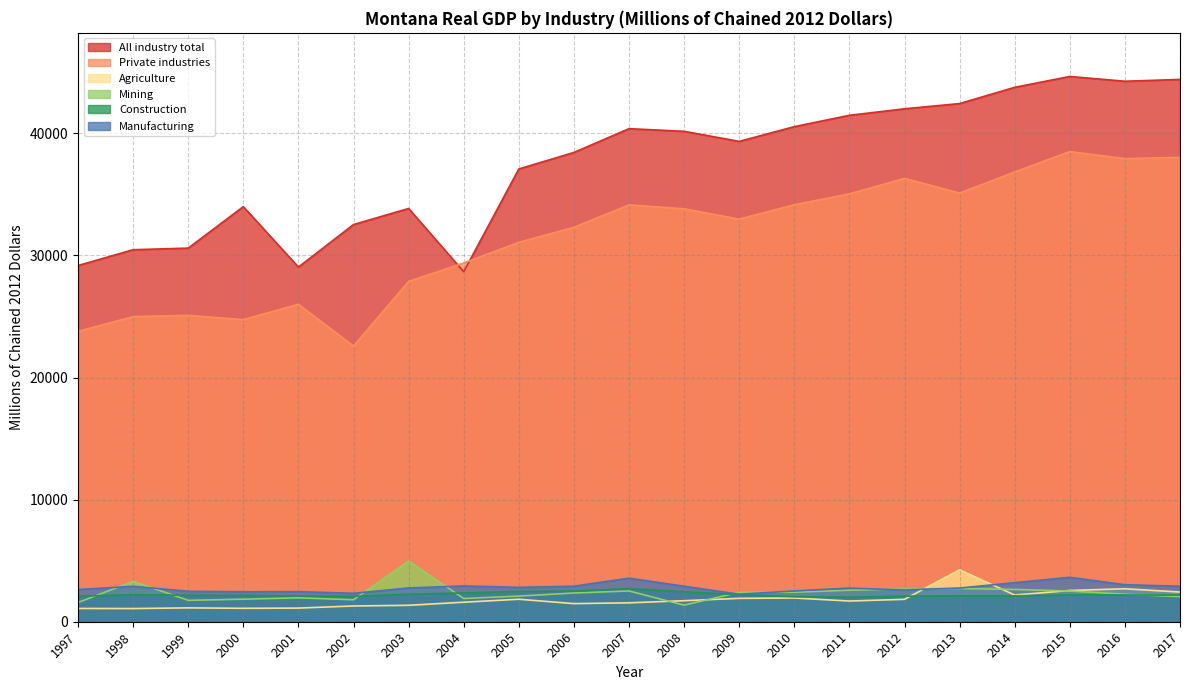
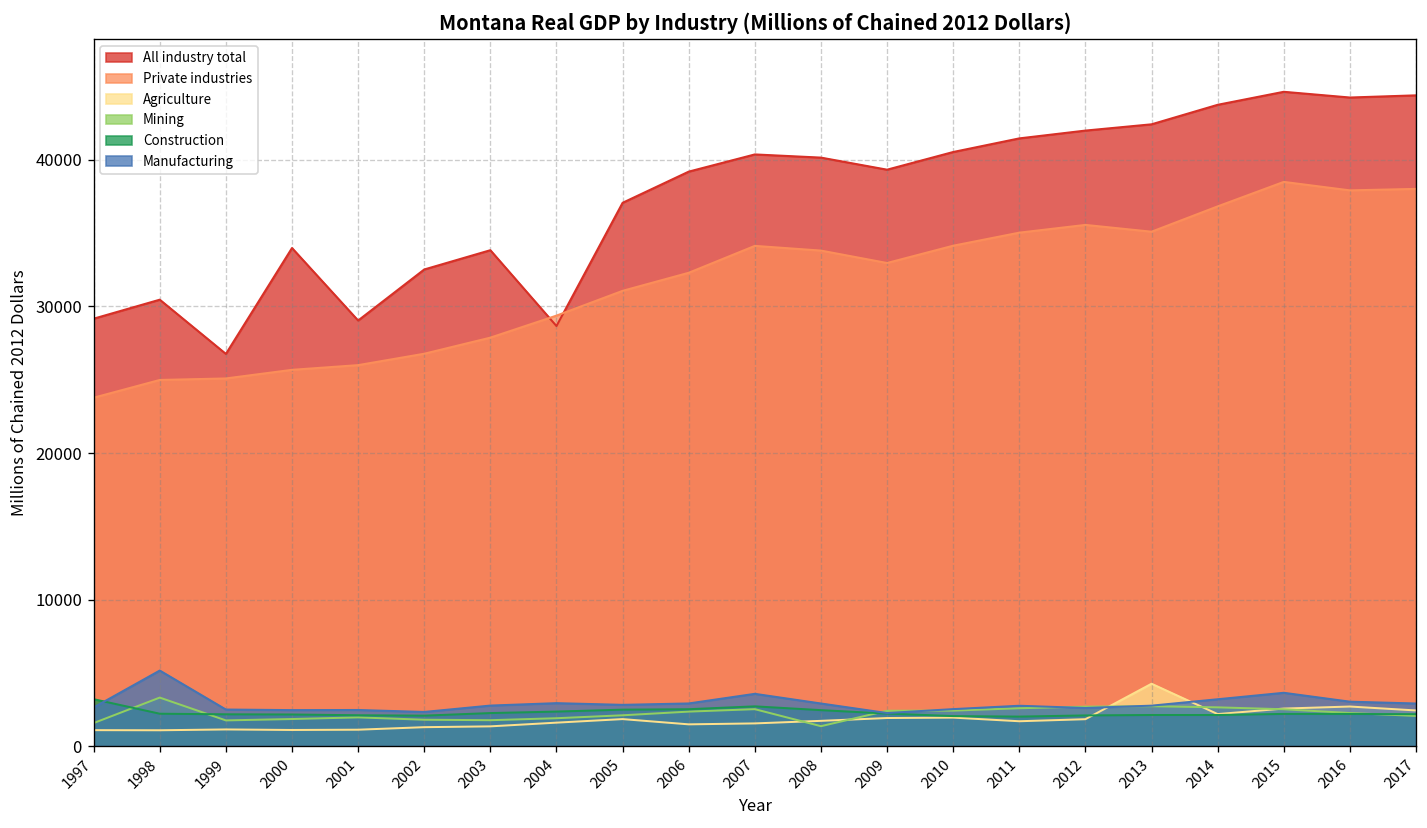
Construction, 1997: 2100 -> 3200
Manufacturing, 1998: 2900 -> 5200
All industry total, 1999: 30600 -> 26800
Private industries, 2000: 24700 -> 25700
Private industries, 2002: 22600 -> 26800
Mining, 2003: 5000 -> 1800
All industry total, 2006: 38400 -> 39200
Private industries, 2012: 36300 -> 35600
